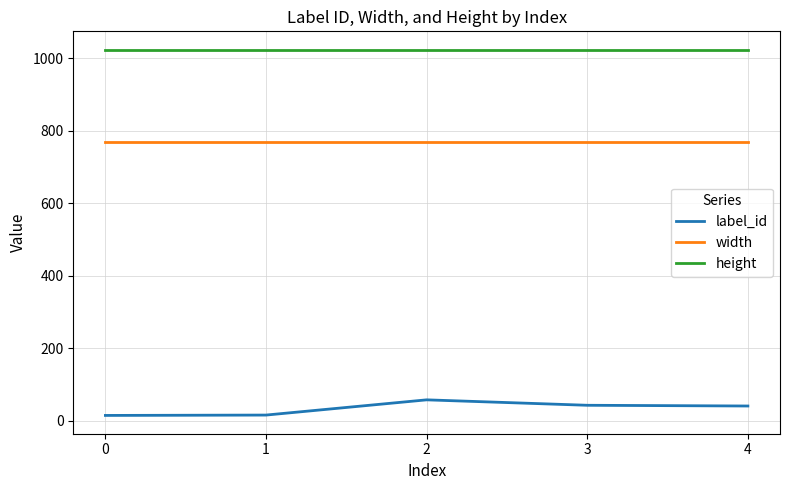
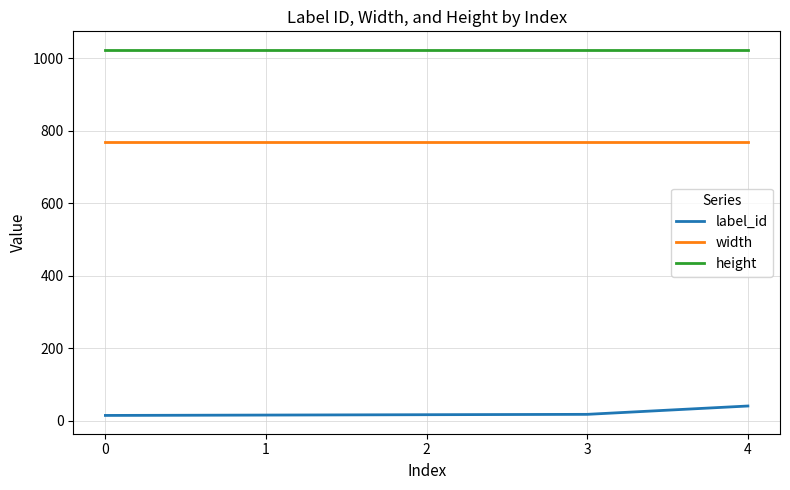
label_id, 2: 60 -> 20
label_id, 3: 40 -> 20
